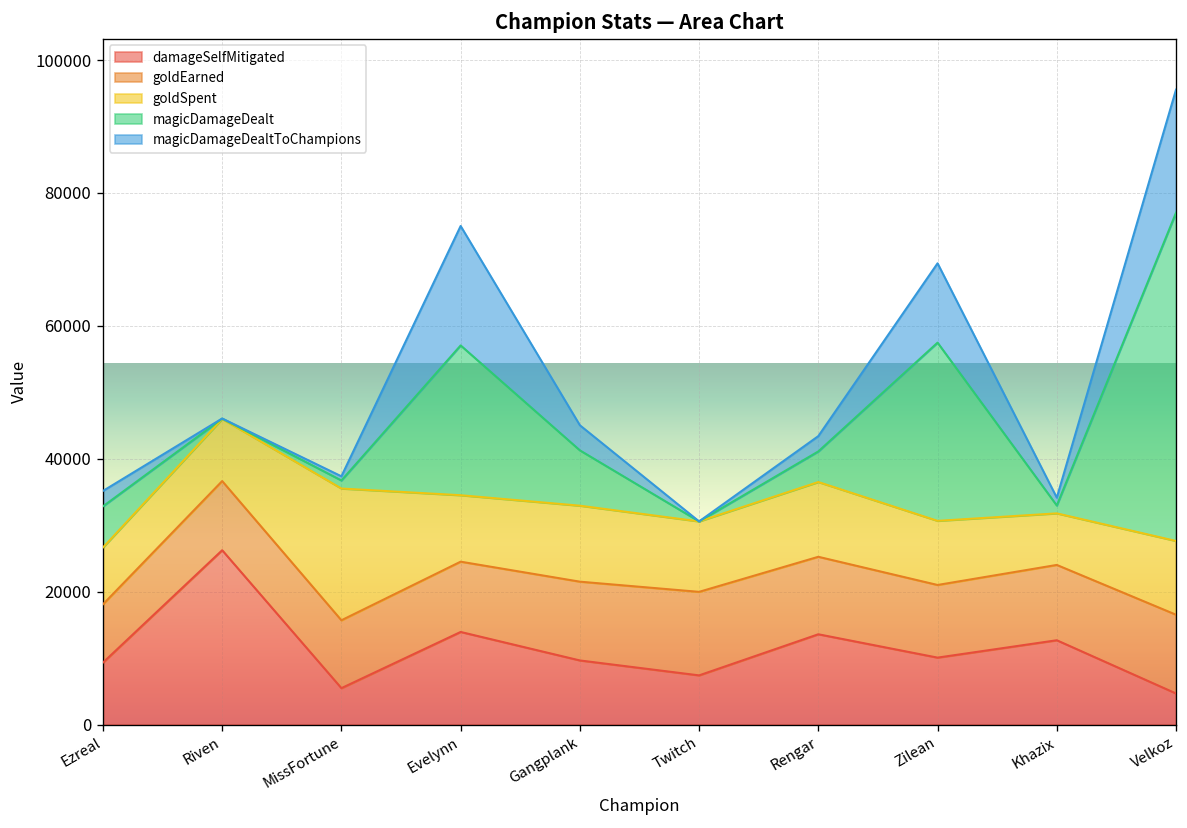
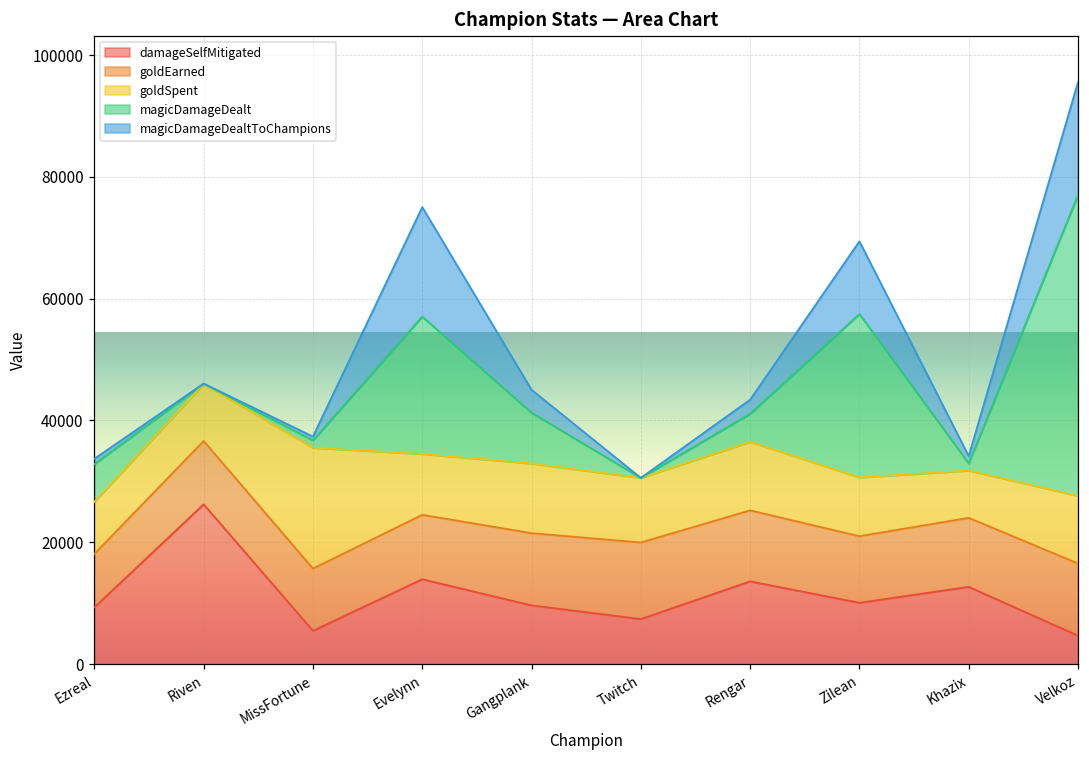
magicDamageDealtToChampions, Ezreal: 2000 -> 1000
